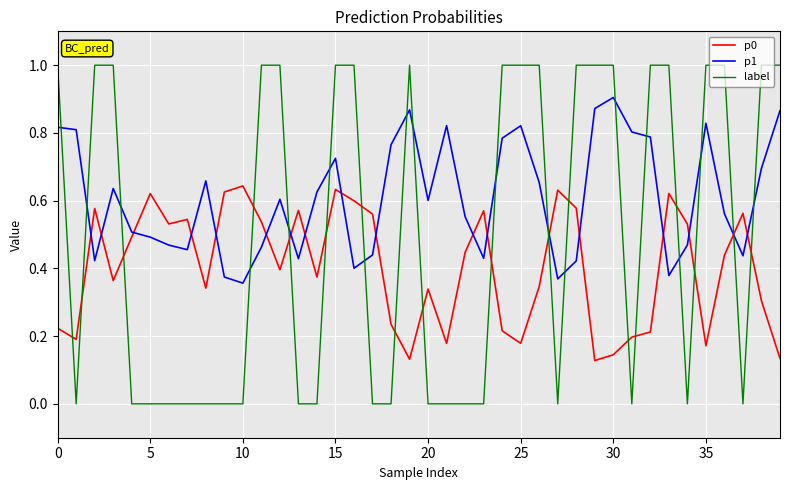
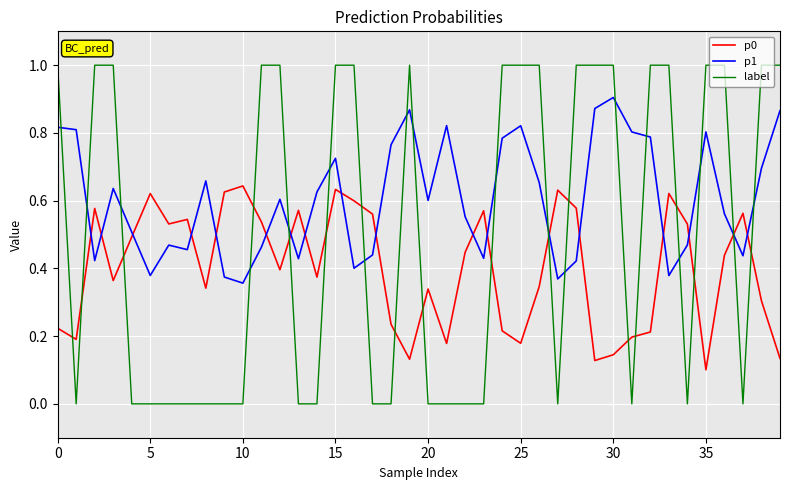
p1, 5: 0.49 -> 0.38
p0, 35: 0.17 -> 0.10
p1, 35: 0.83 -> 0.80
